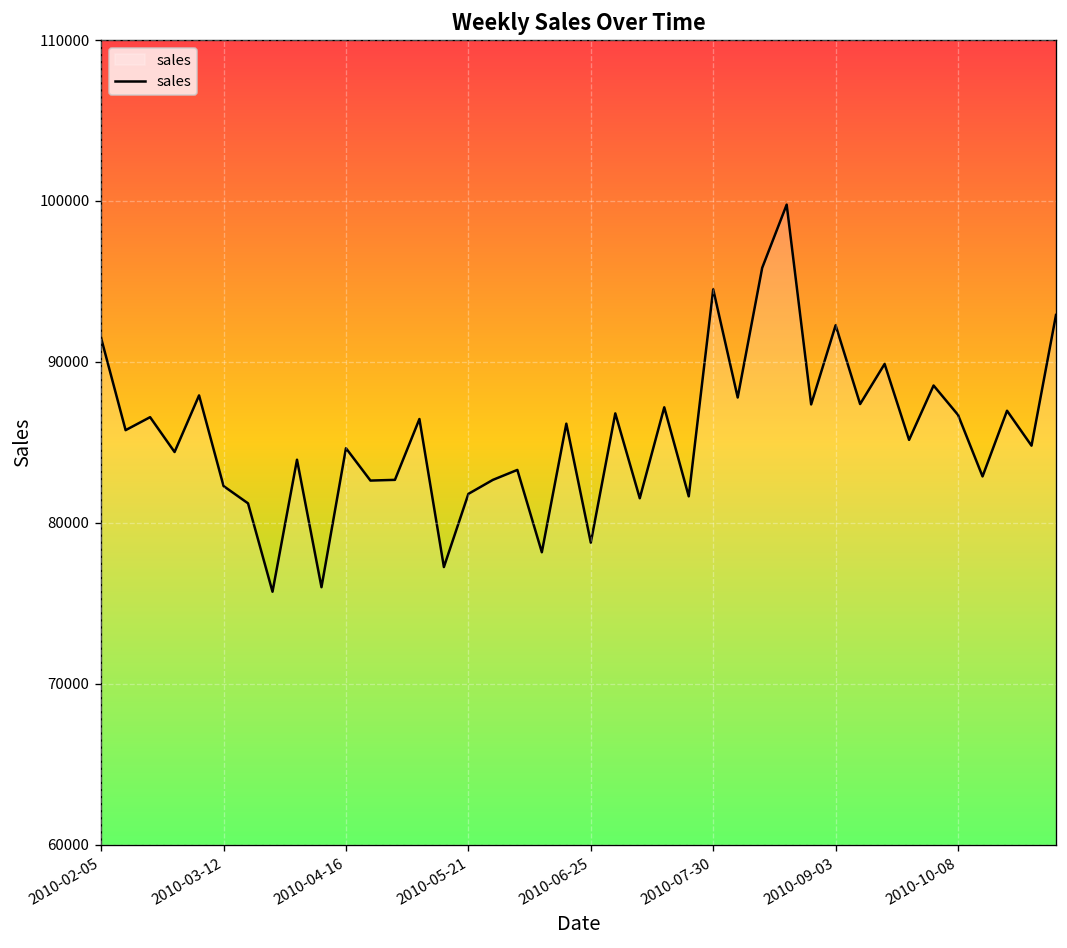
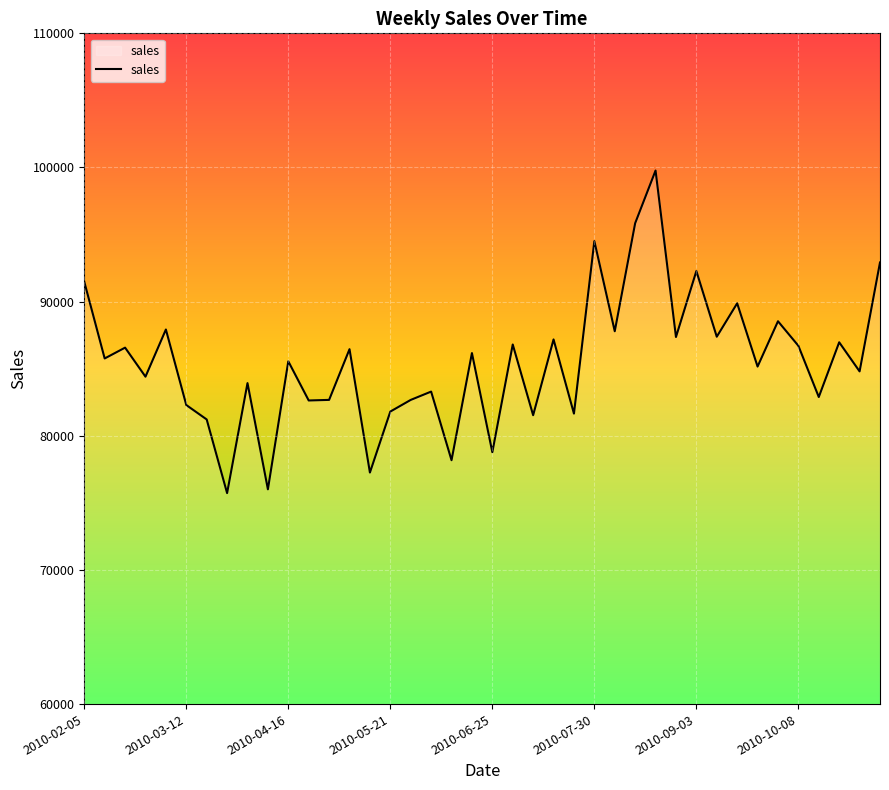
2010-04-16: 84600 -> 85600
